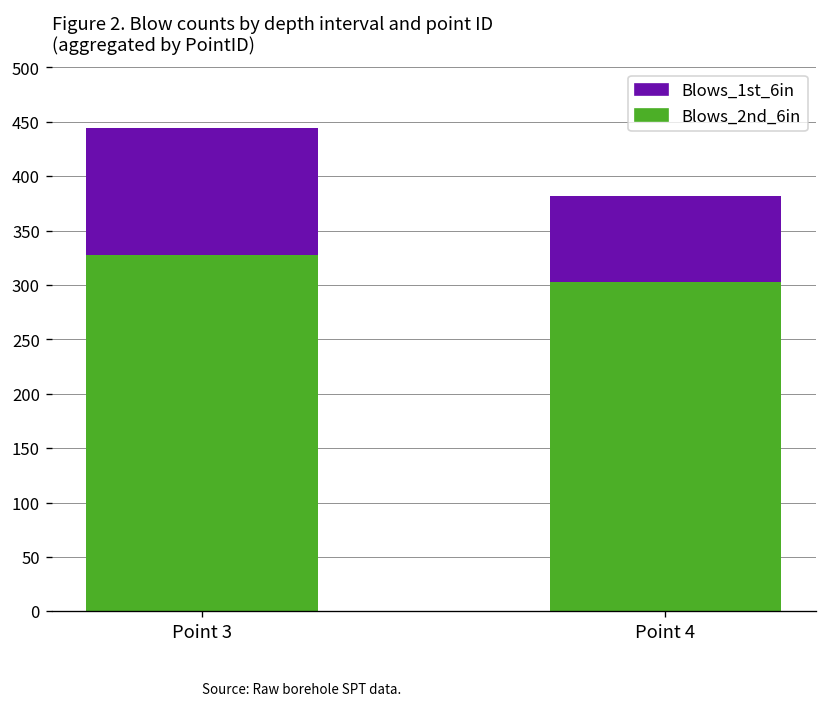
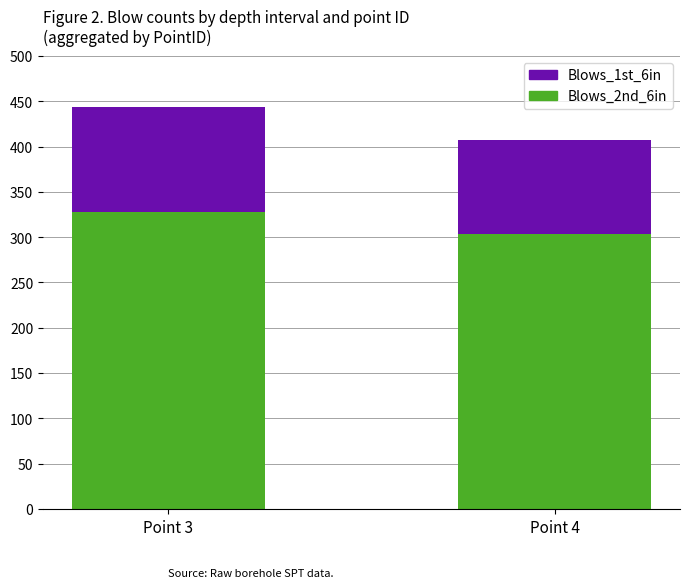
Blows_1st_6in, Point 4: 80 -> 100
